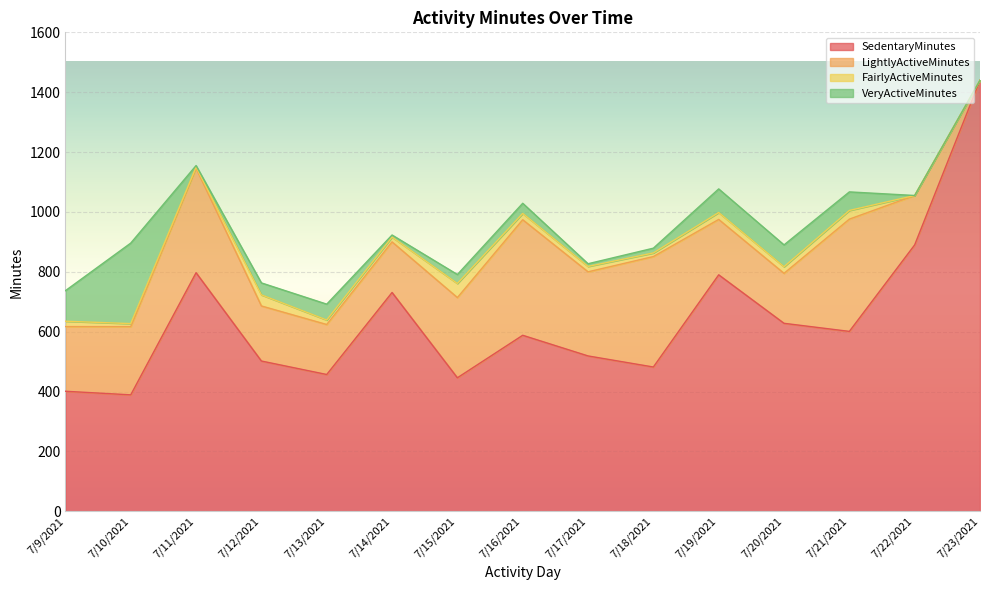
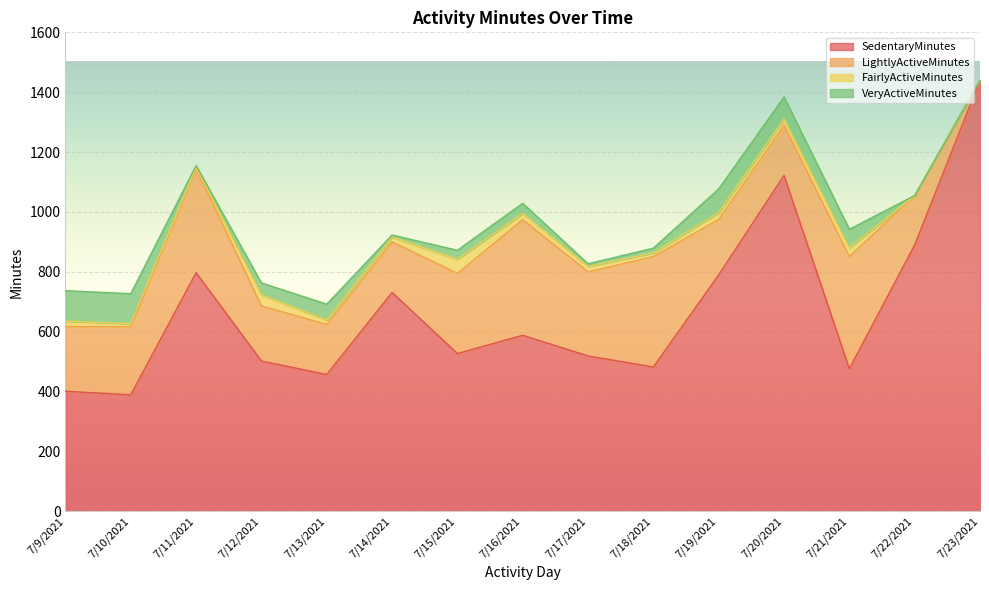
VeryActiveMinutes, 7/10/2021: 270 -> 100
SedentaryMinutes, 7/15/2021: 450 -> 530
SedentaryMinutes, 7/20/2021: 630 -> 1120
SedentaryMinutes, 7/21/2021: 600 -> 480
